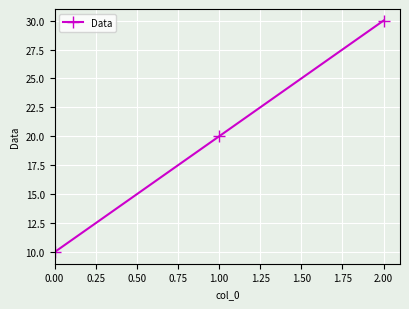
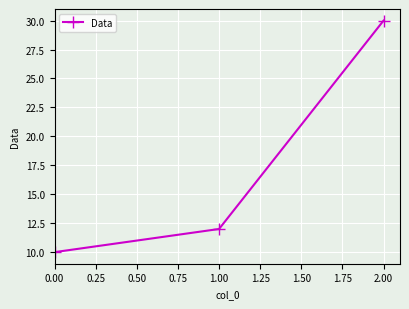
1.00: 20 -> 12
